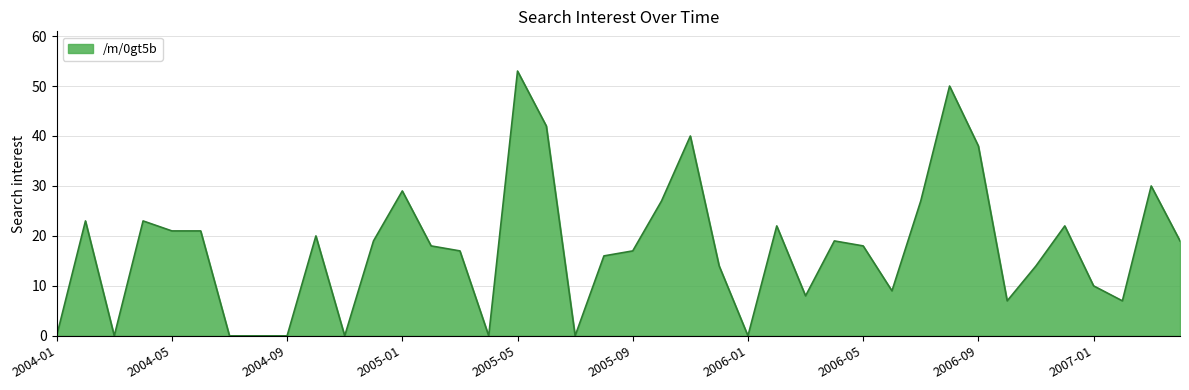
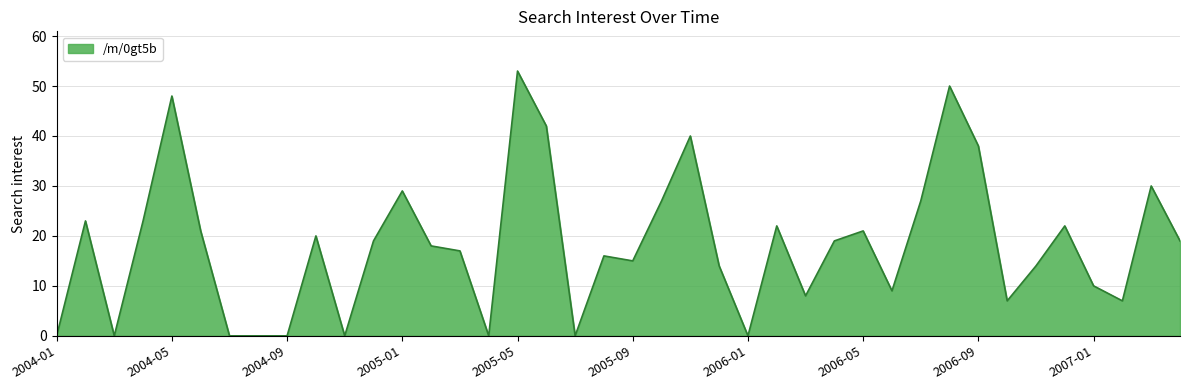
2004-05: 21 -> 48
2005-09: 17 -> 15
2006-05: 18 -> 21
